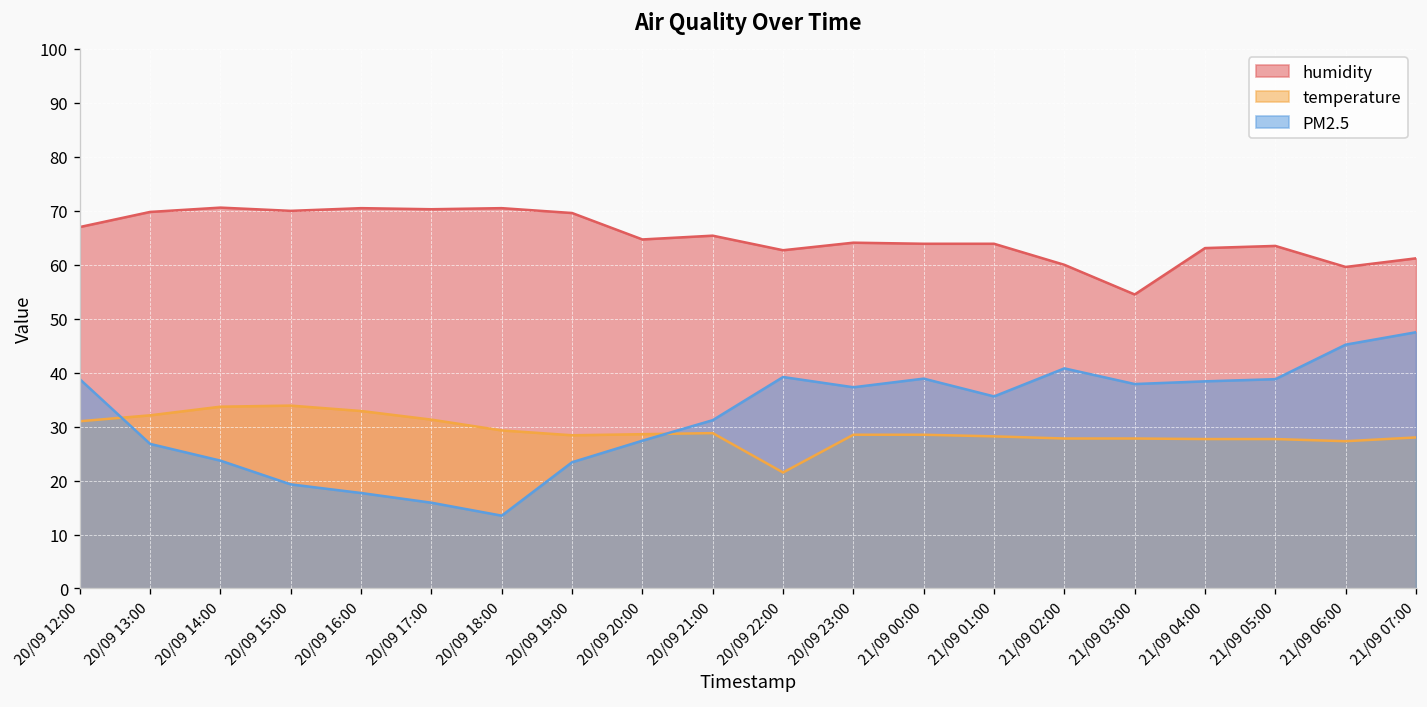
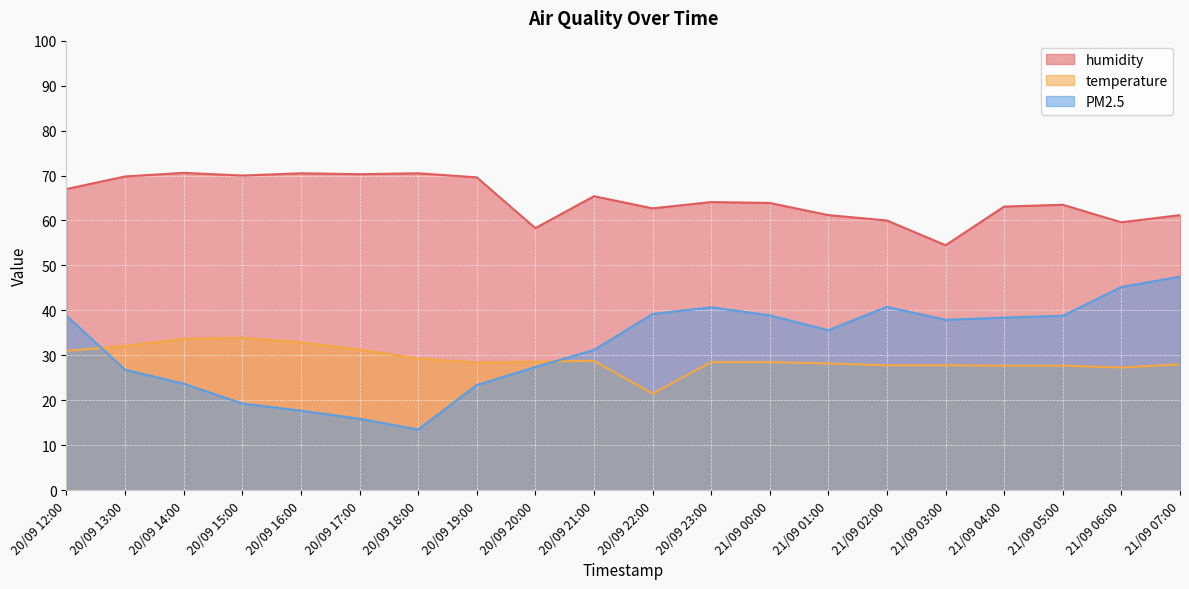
humidity, 20/09 20:00: 65 -> 58
PM2.5, 20/09 23:00: 37 -> 41
humidity, 21/09 01:00: 64 -> 61
